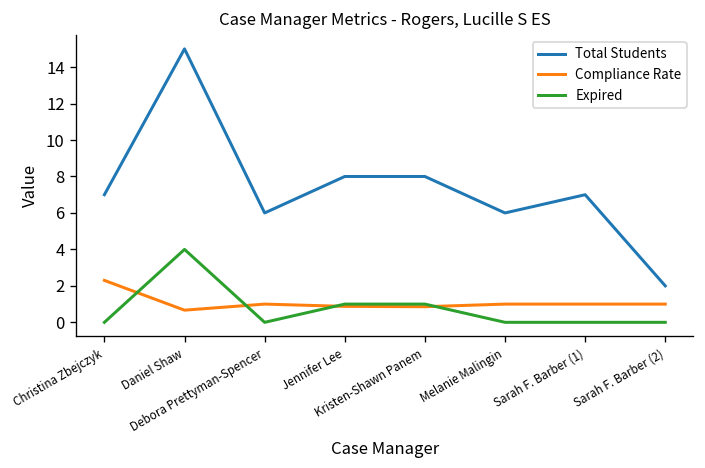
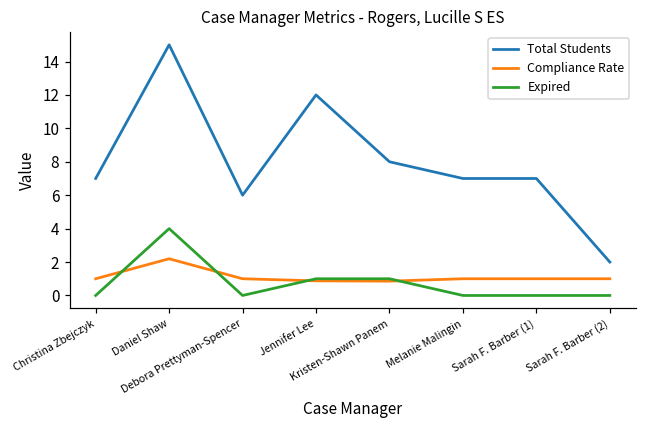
Compliance Rate, Christina Zbejczyk: 2.3 -> 1.0
Compliance Rate, Daniel Shaw: 0.7 -> 2.2
Total Students, Jennifer Lee: 8 -> 12
Total Students, Melanie Malingin: 6 -> 7
